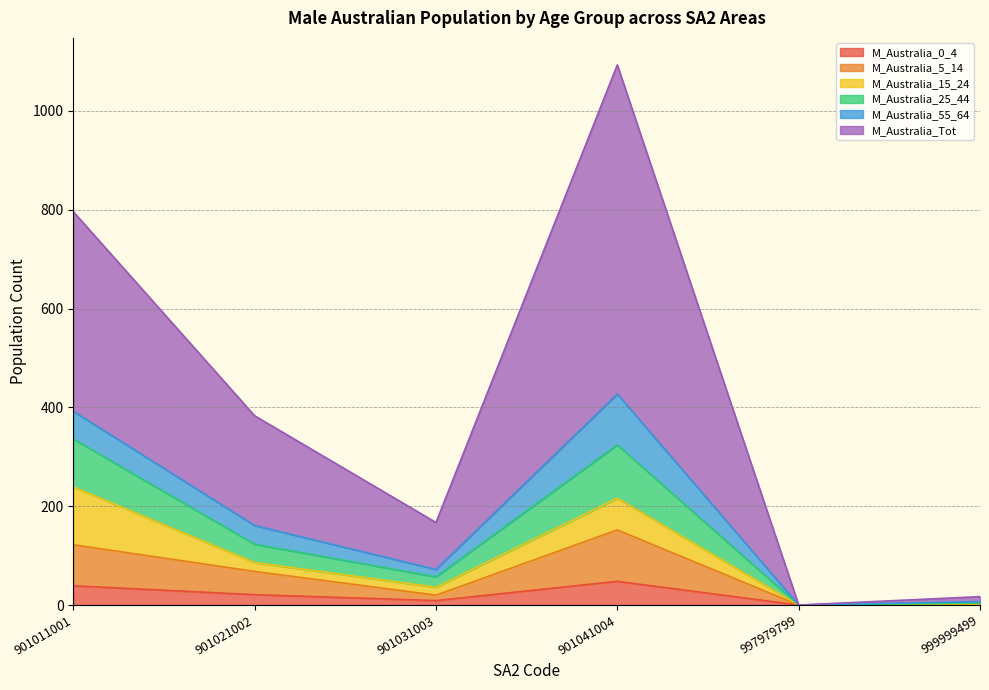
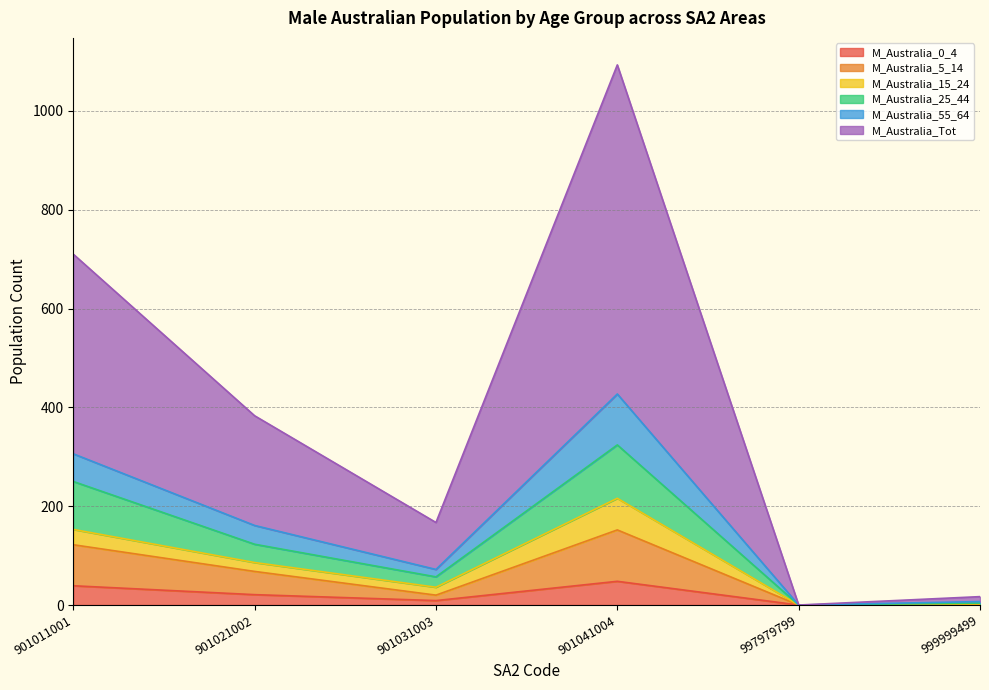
M_Australia_15_24, 901011001: 120 -> 30
